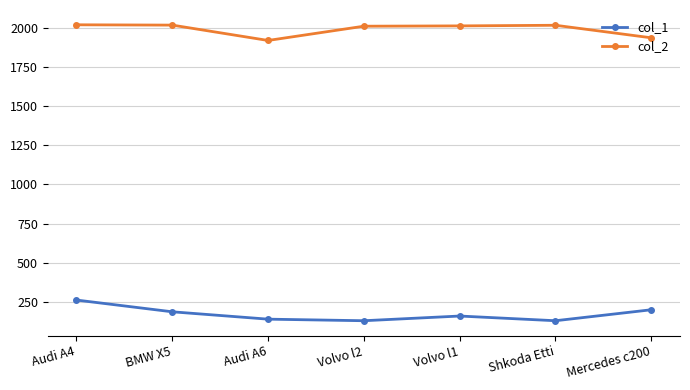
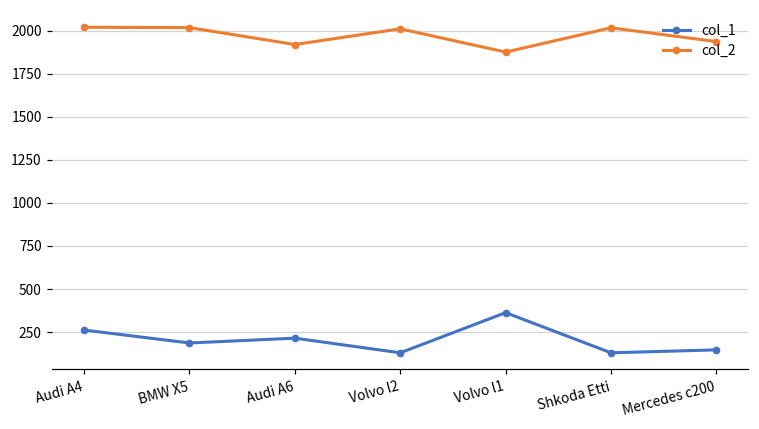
col_1, Audi A6: 140 -> 220
col_1, Volvo l1: 160 -> 360
col_2, Volvo l1: 2010 -> 1880
col_1, Mercedes c200: 200 -> 150
